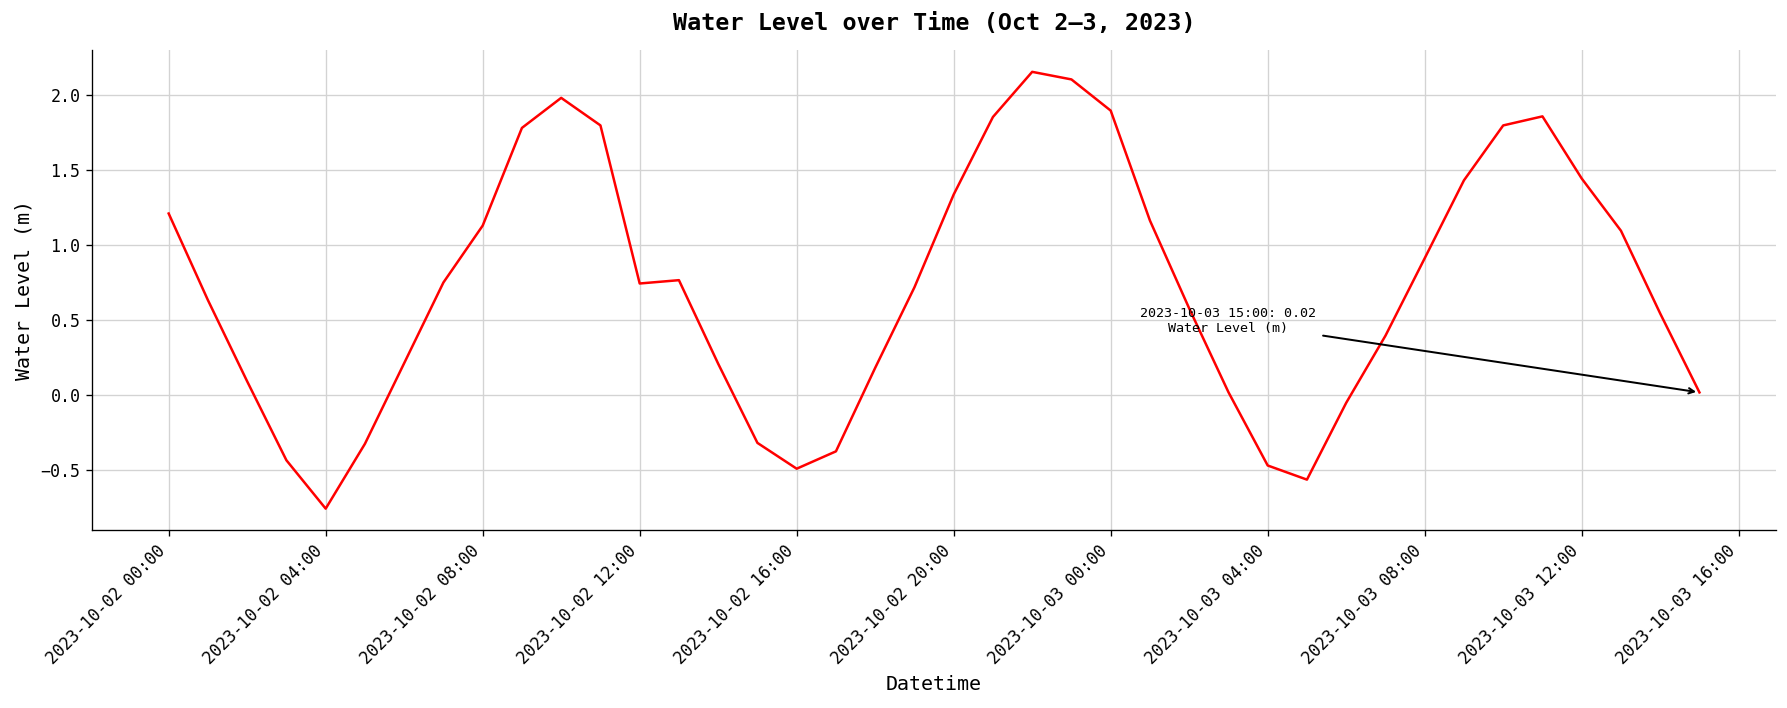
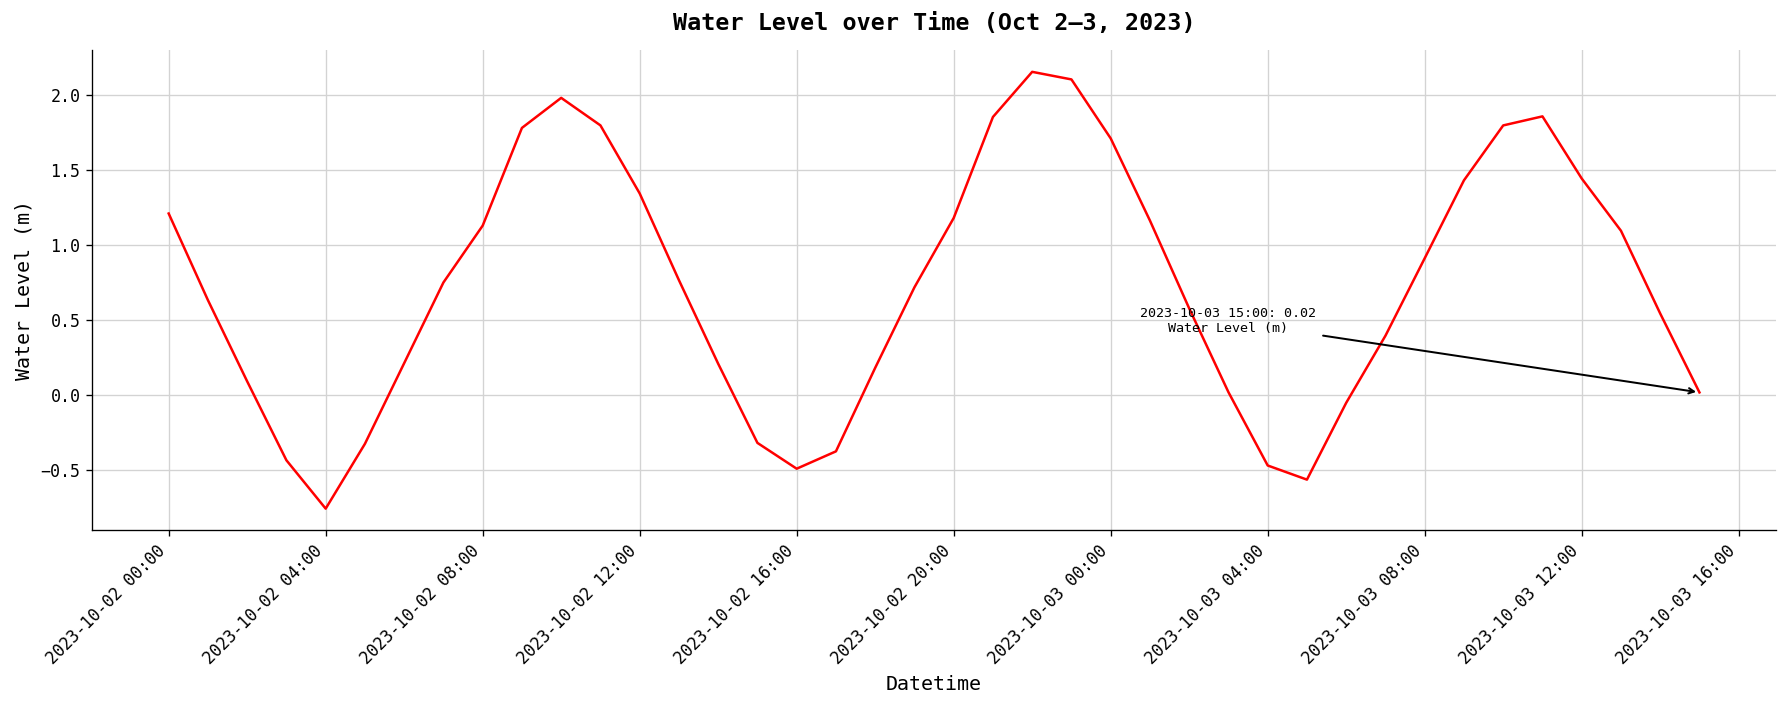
2023-10-02 12:00: 0.74 -> 1.34
2023-10-02 20:00: 1.34 -> 1.18
2023-10-03 00:00: 1.90 -> 1.71
